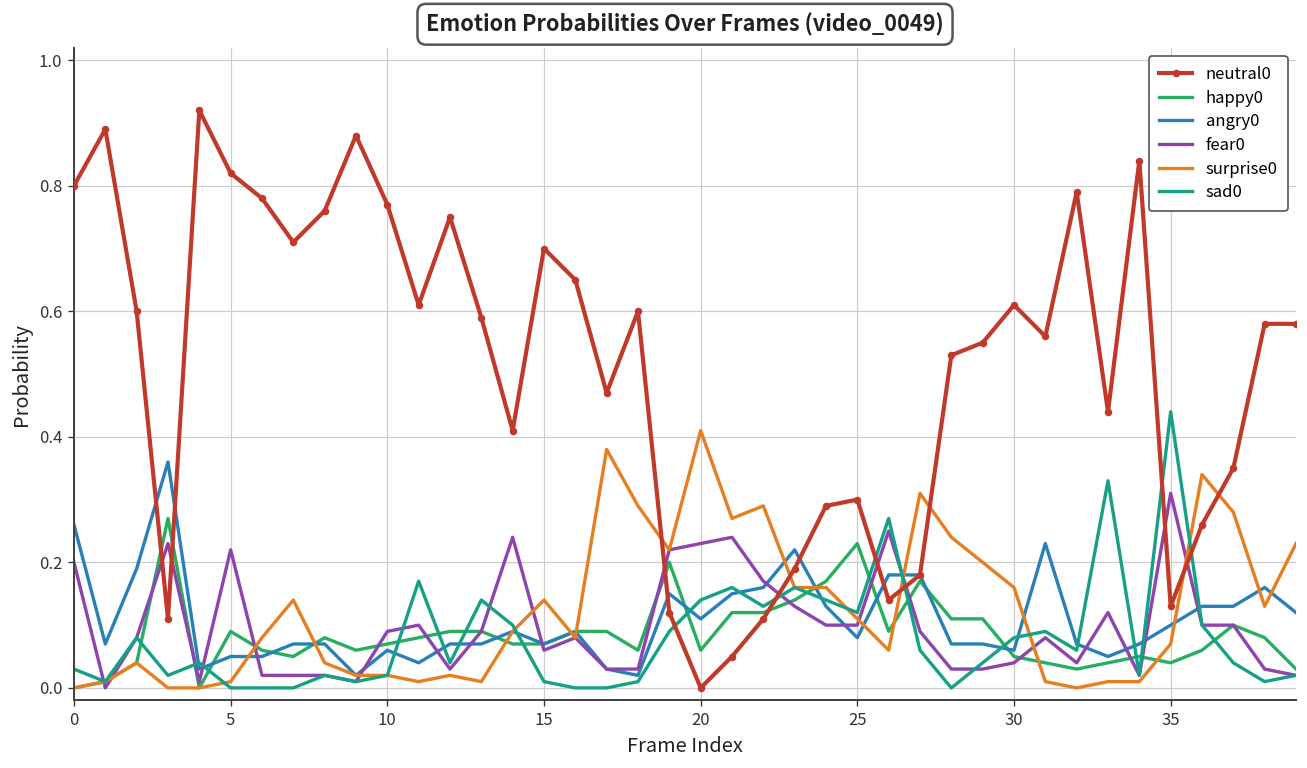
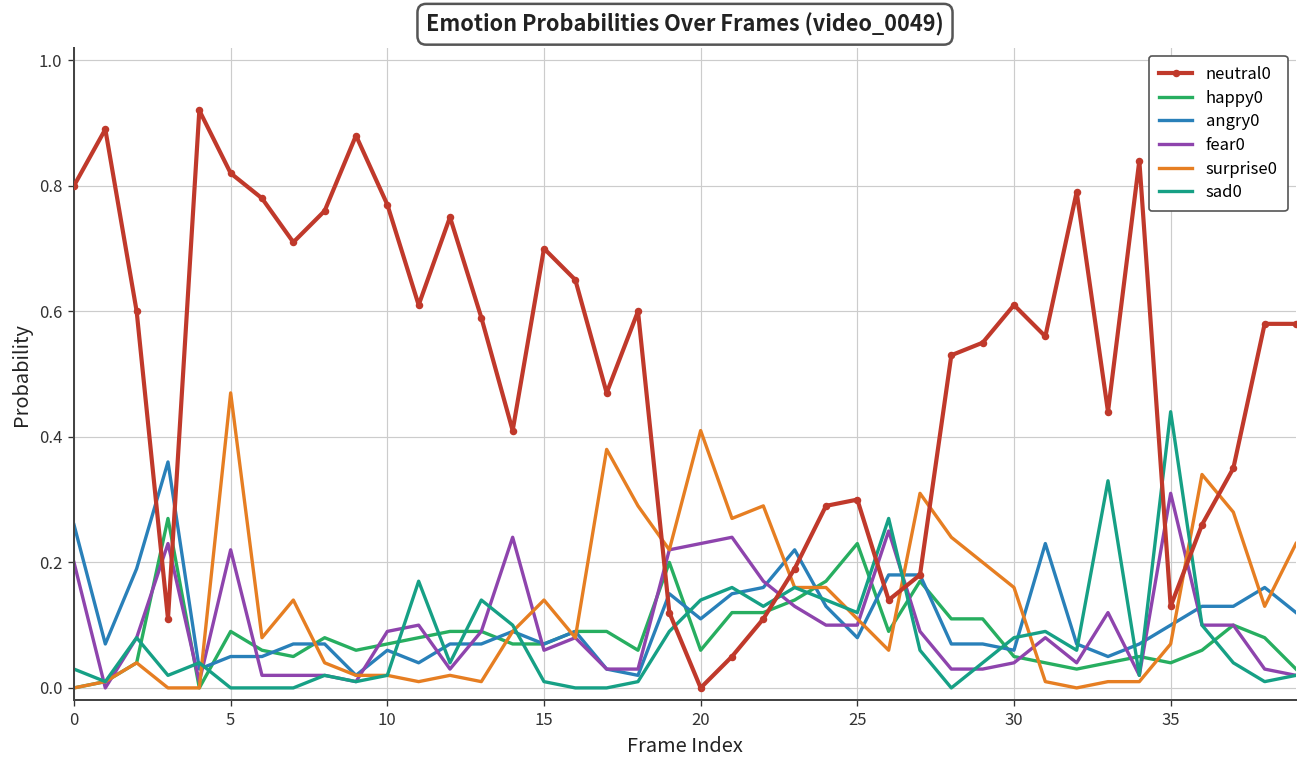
surprise0, 5: 0.01 -> 0.47
